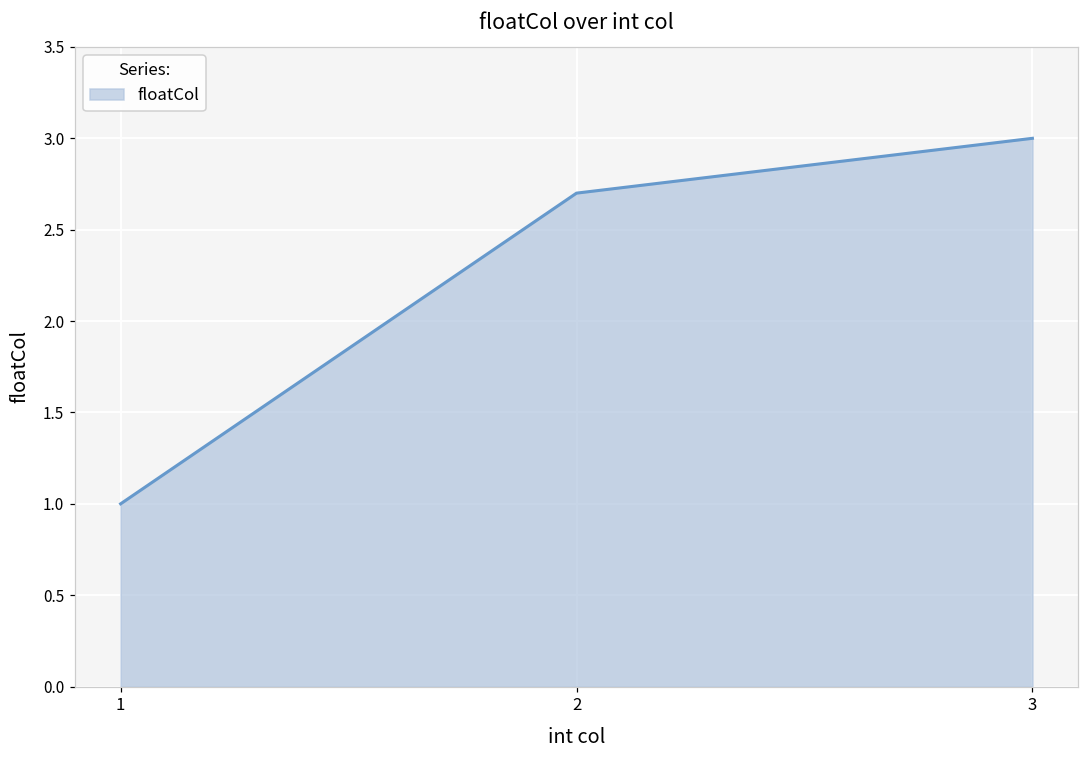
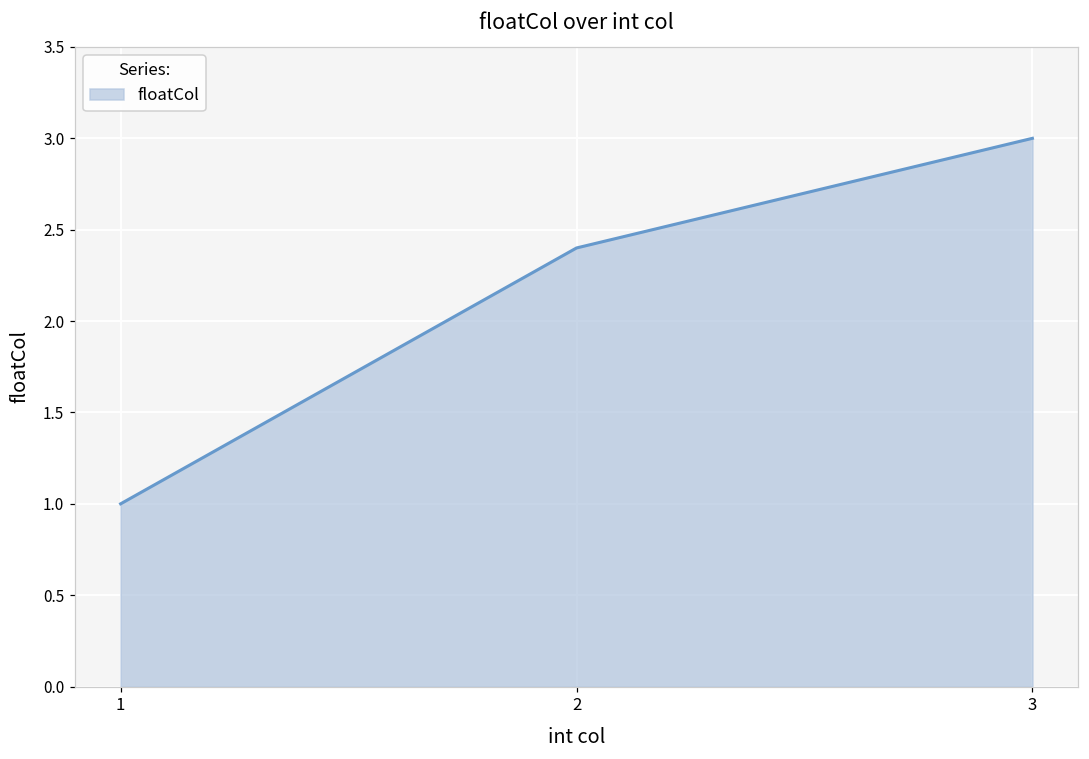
2: 2.7 -> 2.4
